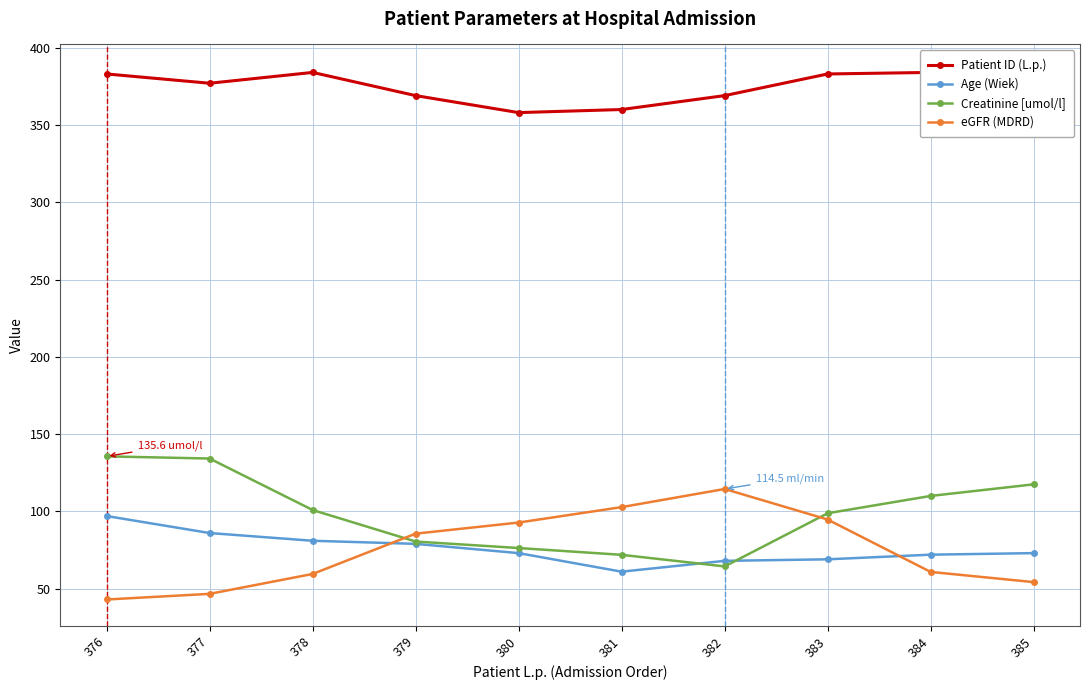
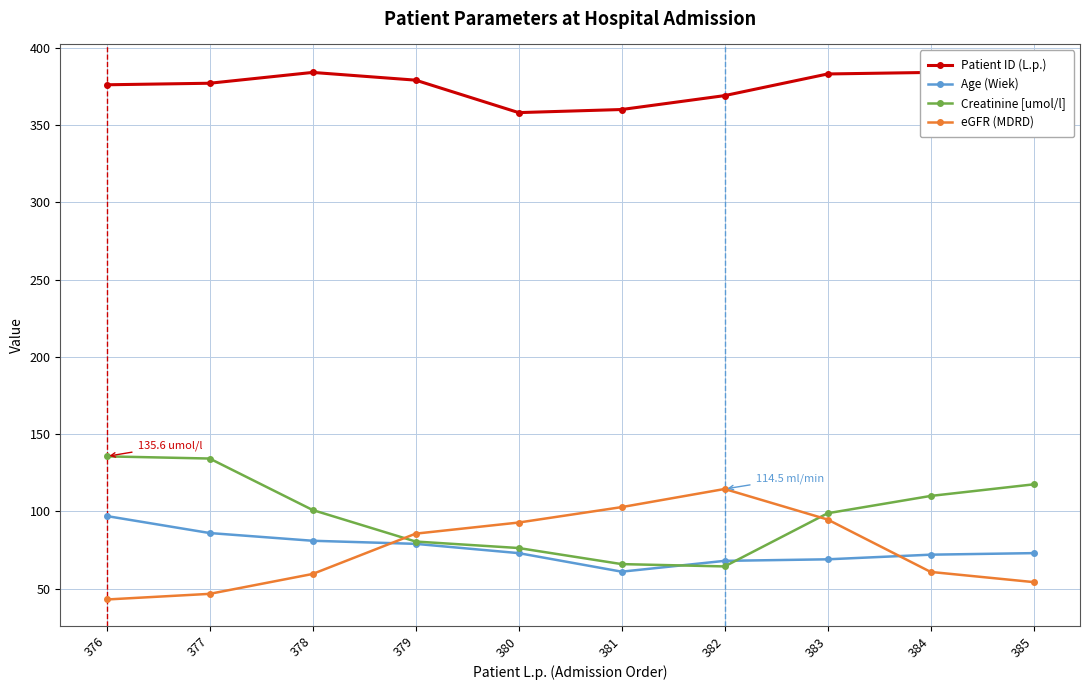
Patient ID (L.p.), 376: 383 -> 376
Patient ID (L.p.), 379: 369 -> 379
Creatinine [umol/l], 381: 72 -> 66
